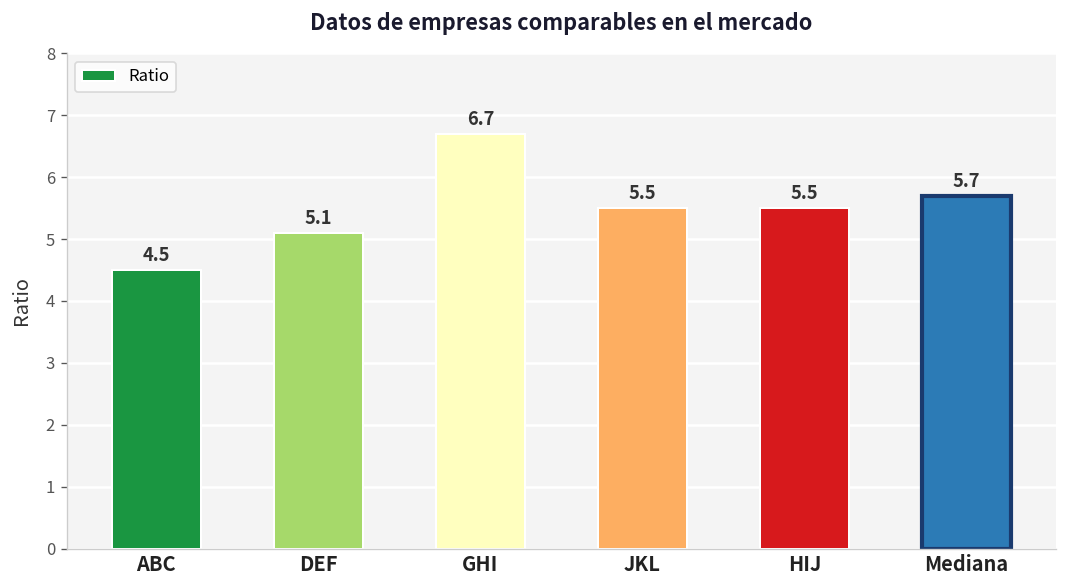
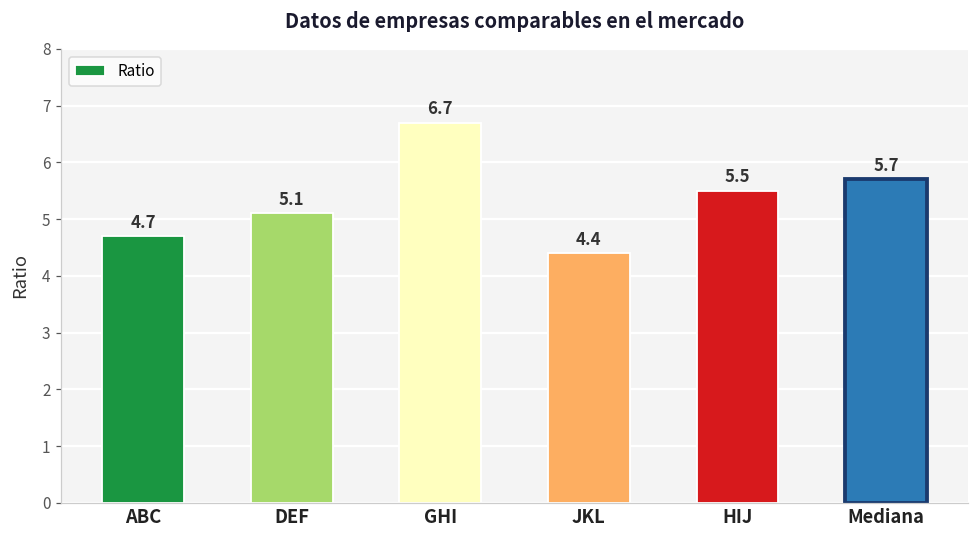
ABC: 4.5 -> 4.7
JKL: 5.5 -> 4.4
